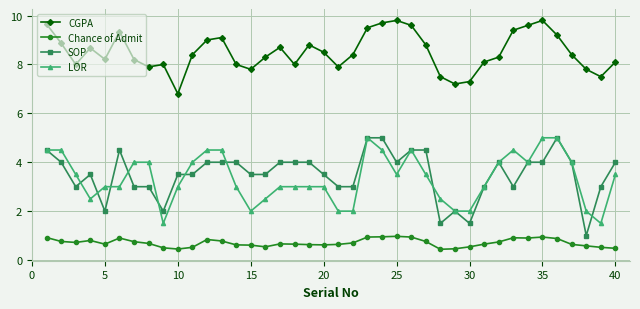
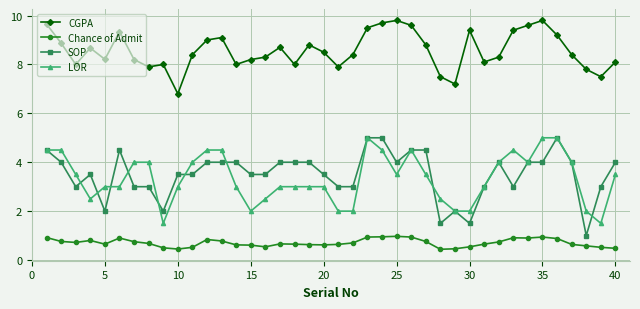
CGPA, 15: 7.8 -> 8.2
CGPA, 30: 7.3 -> 9.4
